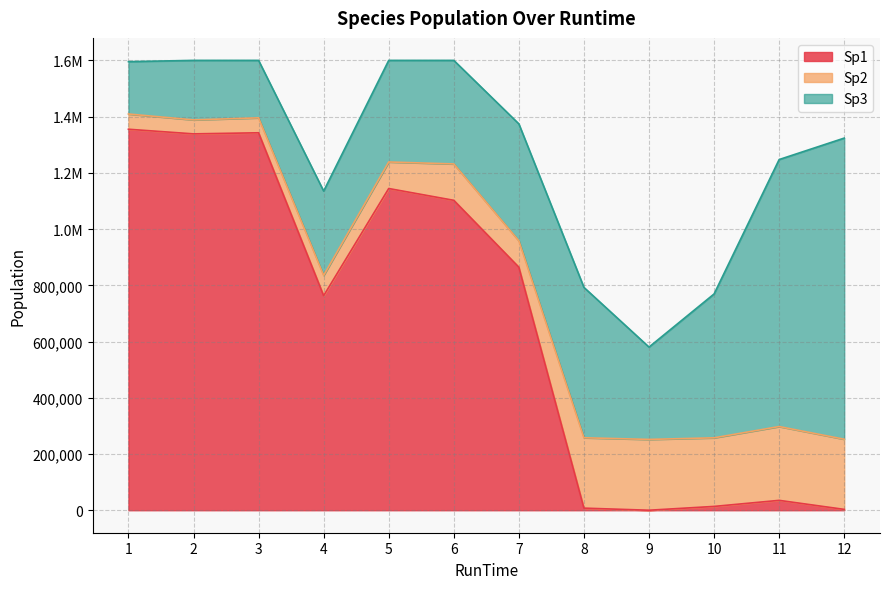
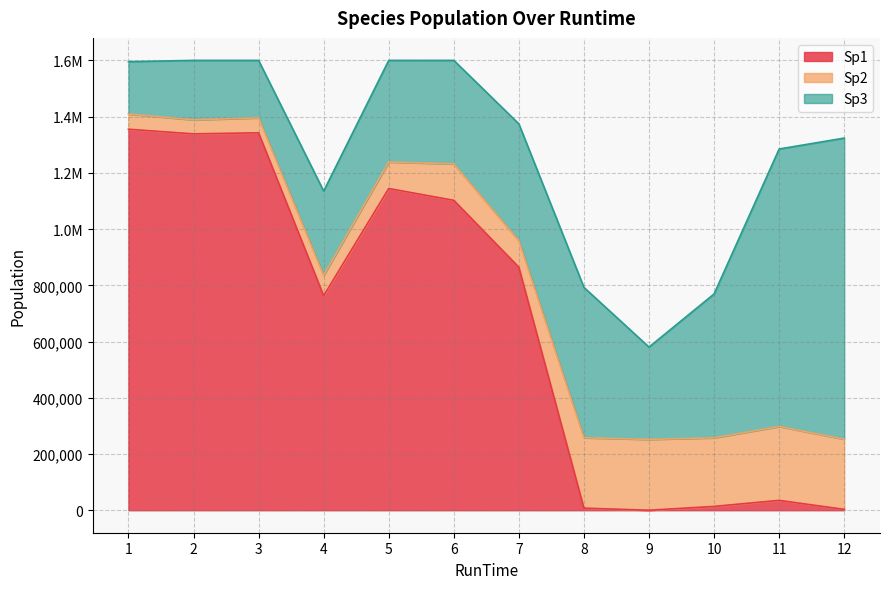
Sp3, 11: 950,000 -> 990,000
